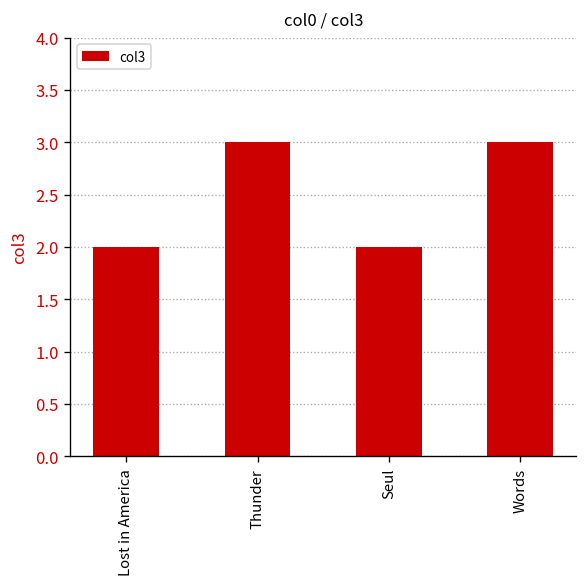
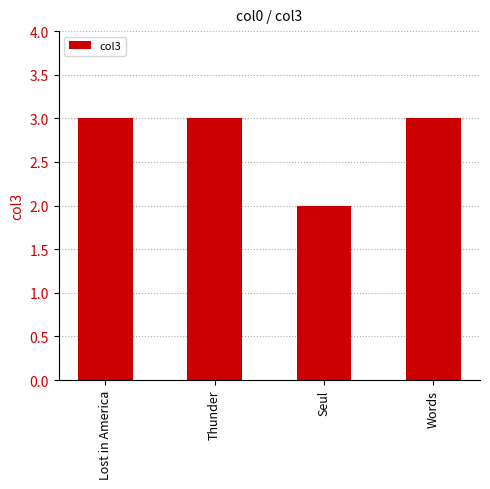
Lost in America: 2 -> 3
